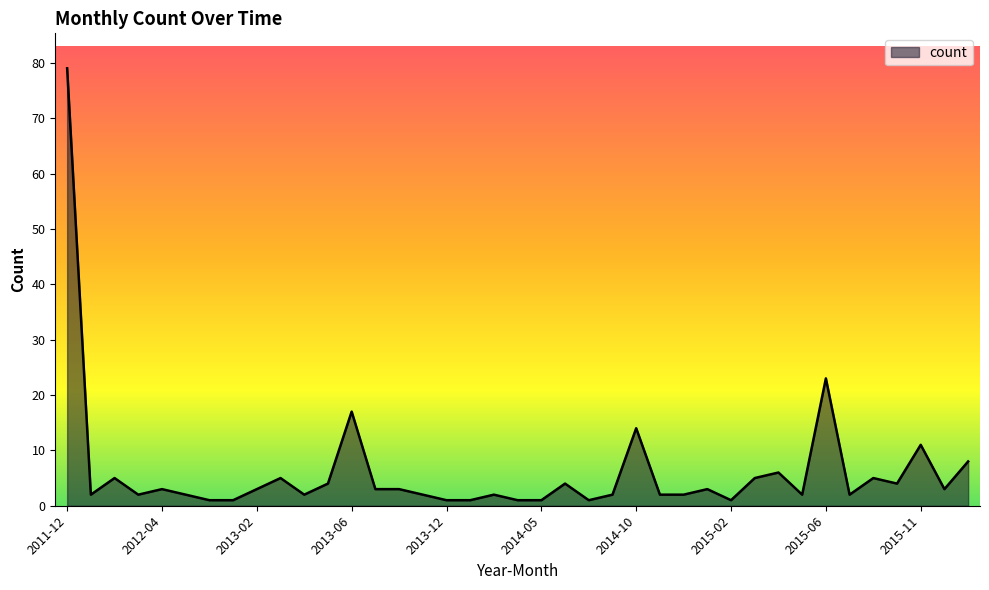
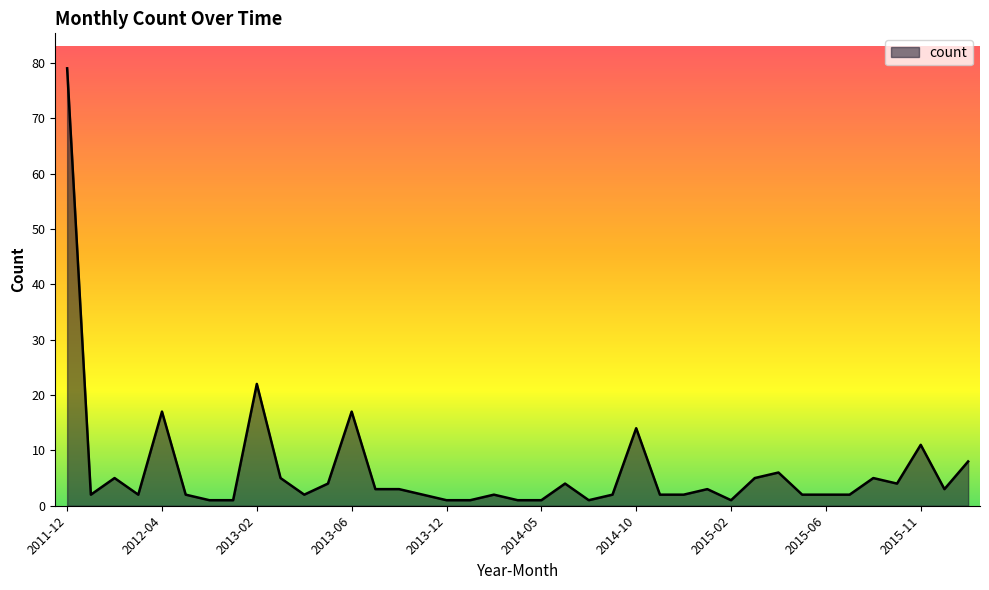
2012-04: 3 -> 17
2013-02: 3 -> 22
2015-06: 23 -> 2
